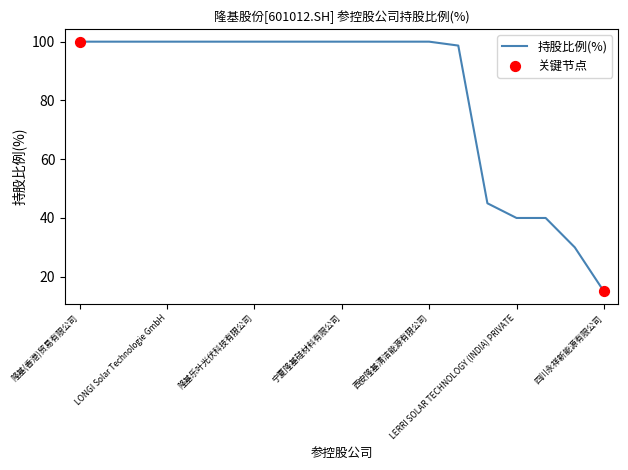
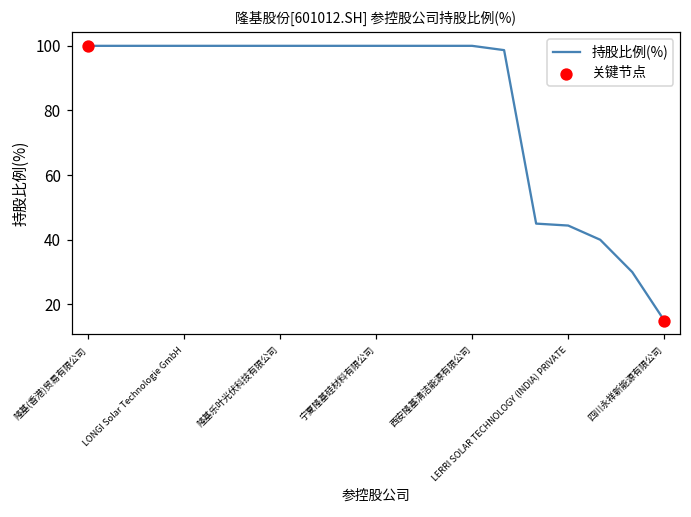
持股比例(%), LERRI SOLAR TECHNOLOGY (INDIA) PRIVATE: 40 -> 44
